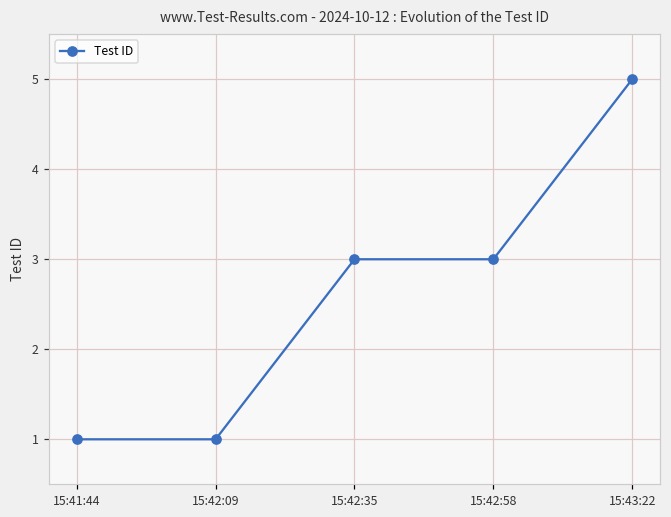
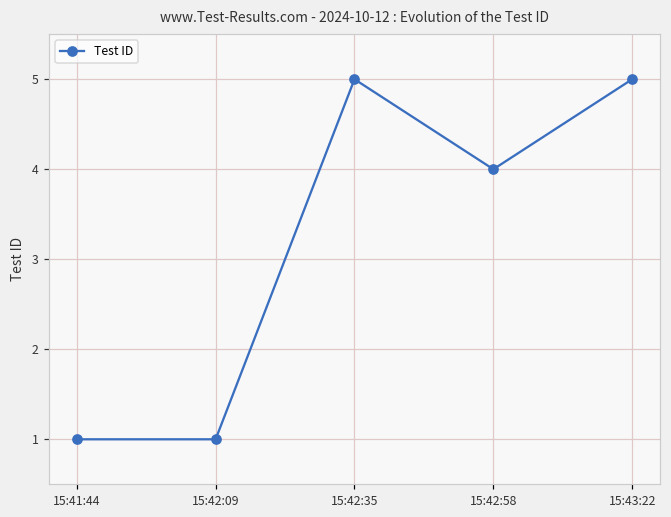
15:42:35: 3 -> 5
15:42:58: 3 -> 4
